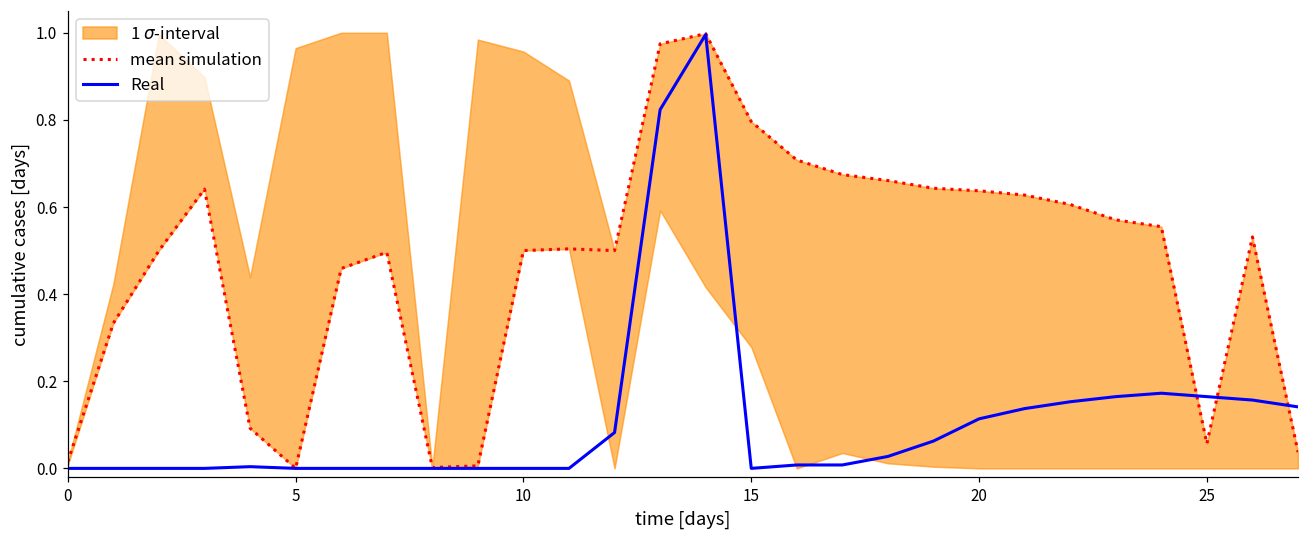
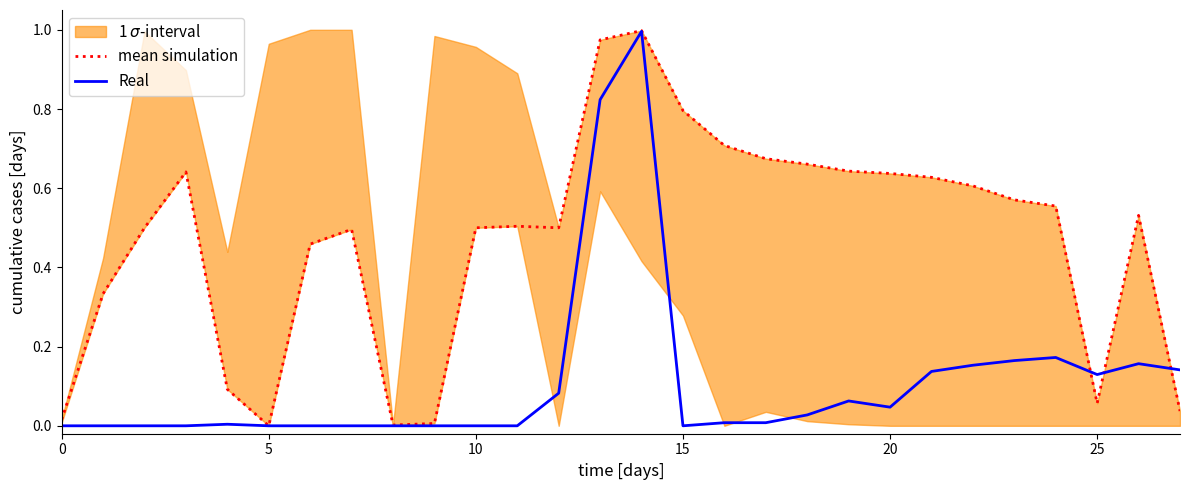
Real, 20: 0.11 -> 0.05
Real, 25: 0.16 -> 0.13
